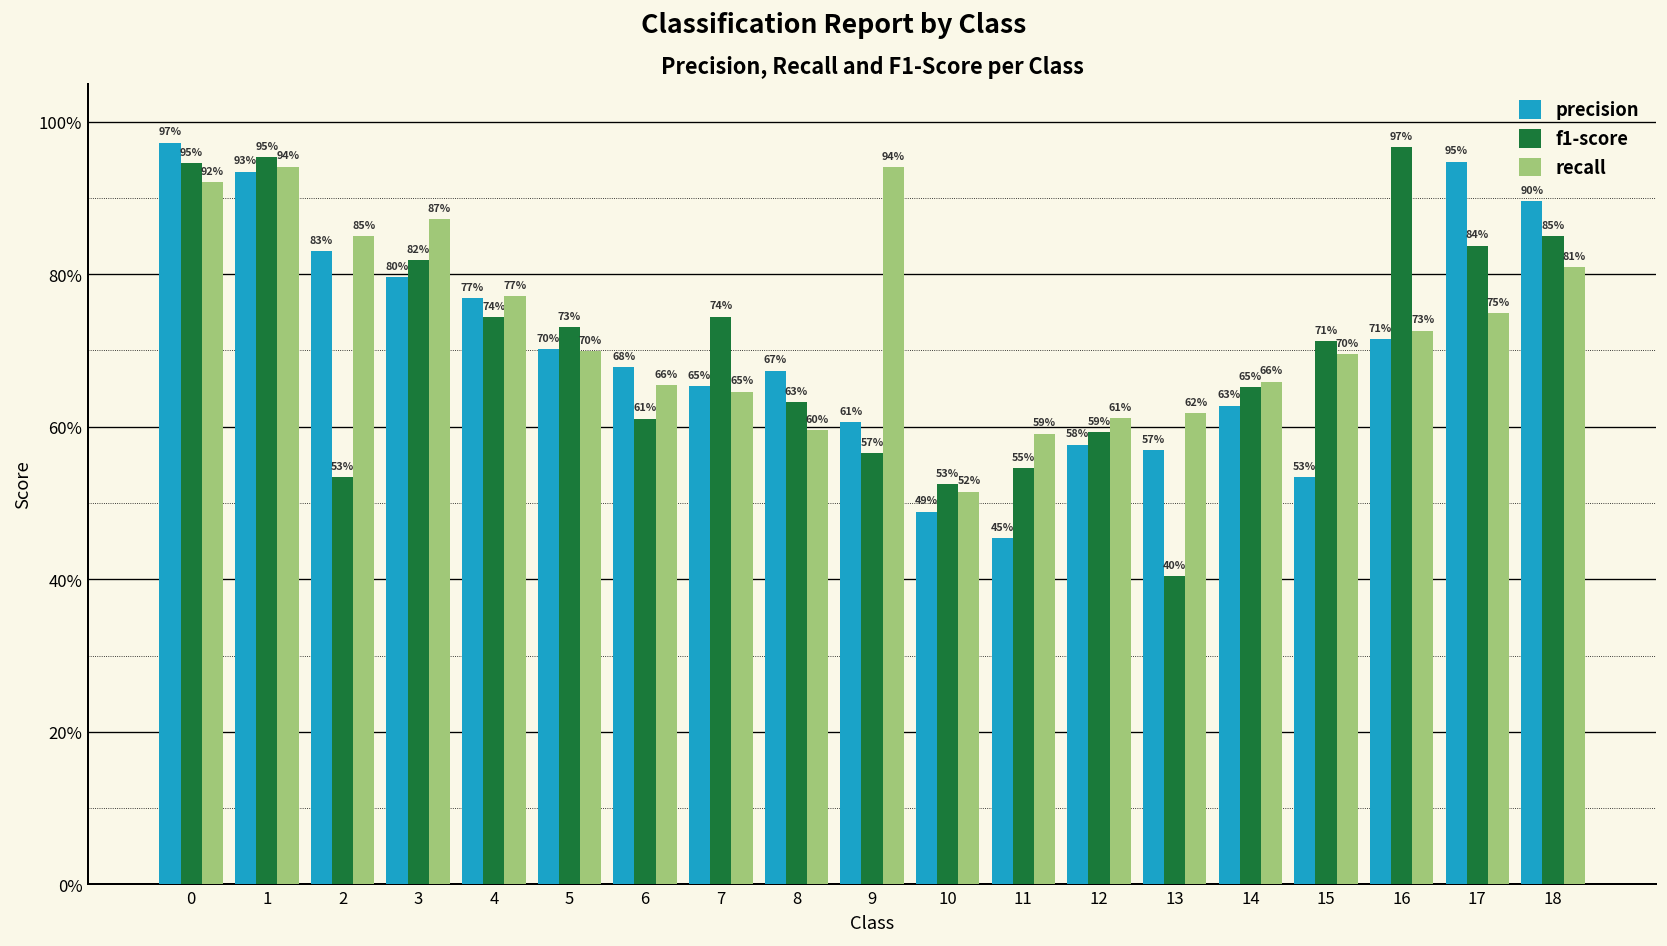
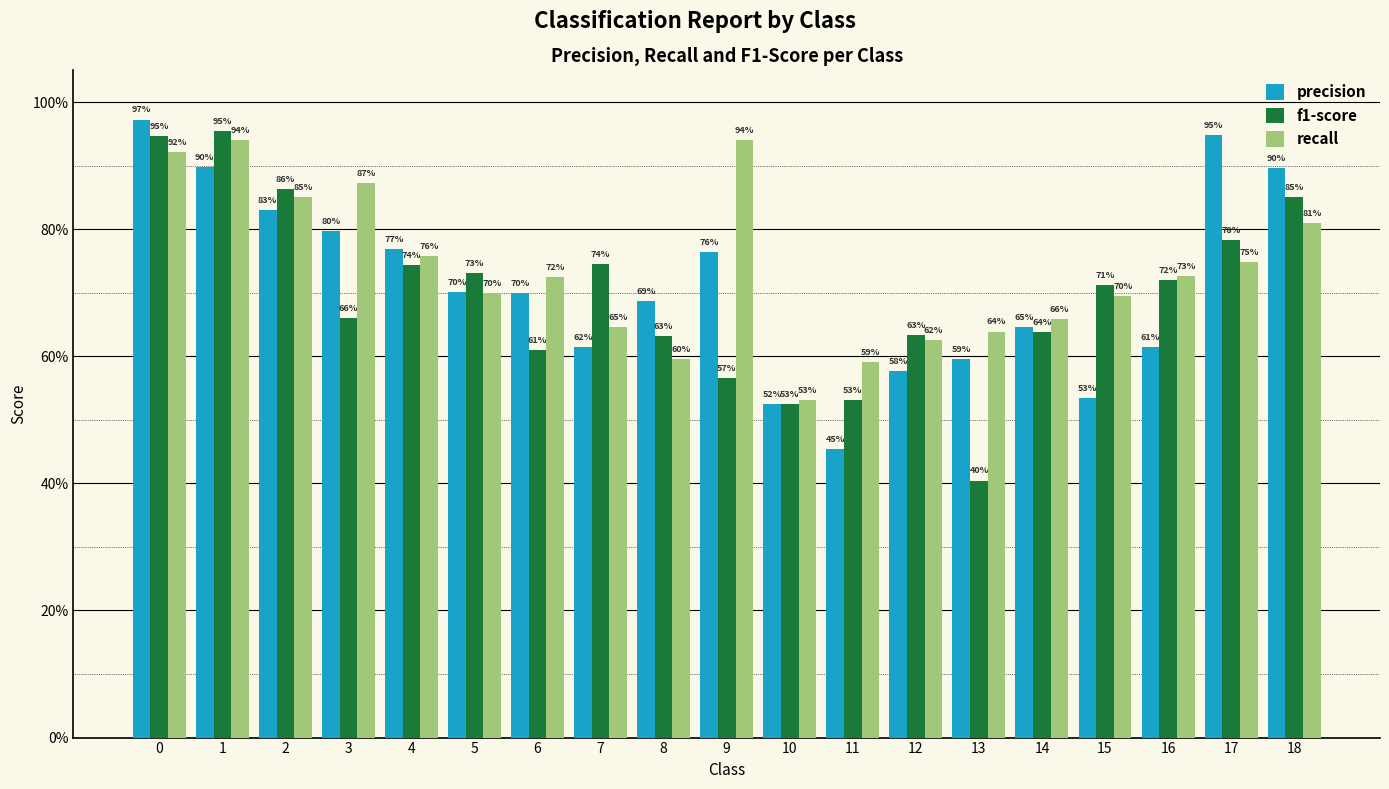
precision, 1: 93% -> 90%
f1-score, 2: 53% -> 86%
f1-score, 3: 82% -> 66%
recall, 4: 77% -> 76%
precision, 6: 68% -> 70%
recall, 6: 66% -> 72%
precision, 7: 65% -> 62%
precision, 8: 67% -> 69%
precision, 9: 61% -> 76%
precision, 10: 49% -> 52%
recall, 10: 52% -> 53%
f1-score, 11: 55% -> 53%
f1-score, 12: 59% -> 63%
recall, 12: 61% -> 62%
precision, 13: 57% -> 59%
recall, 13: 62% -> 64%
precision, 14: 63% -> 65%
f1-score, 14: 65% -> 64%
precision, 16: 71% -> 61%
f1-score, 16: 97% -> 72%
f1-score, 17: 84% -> 78%
